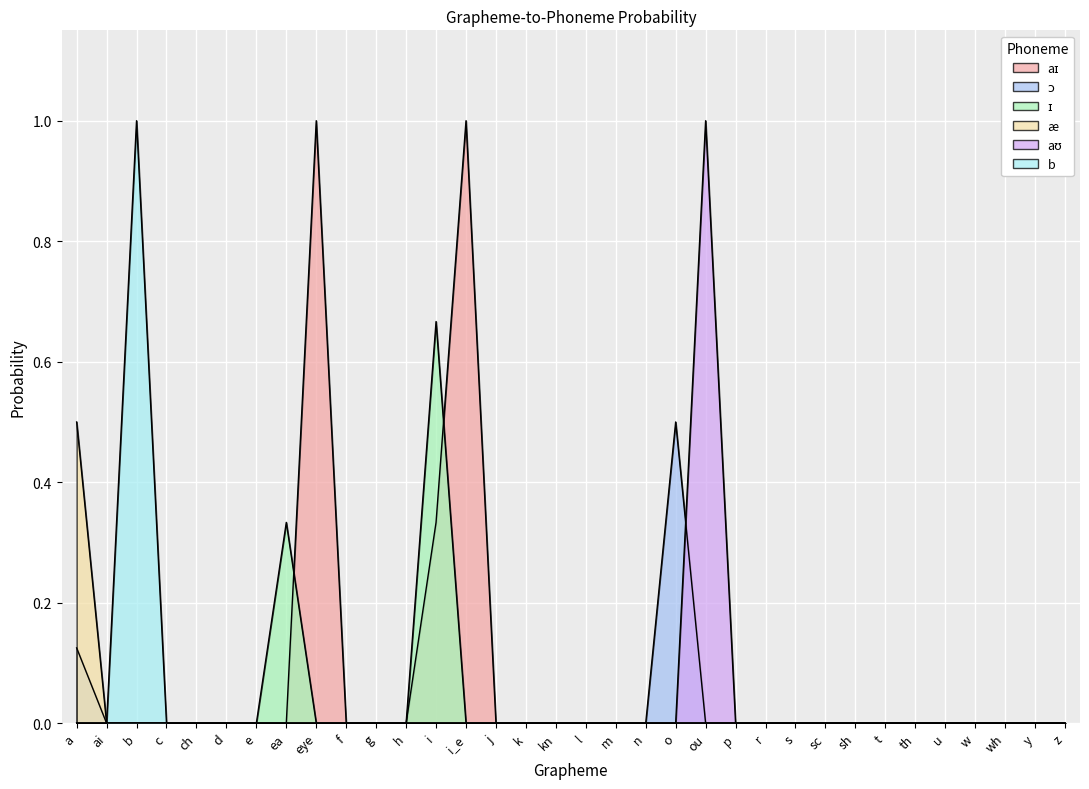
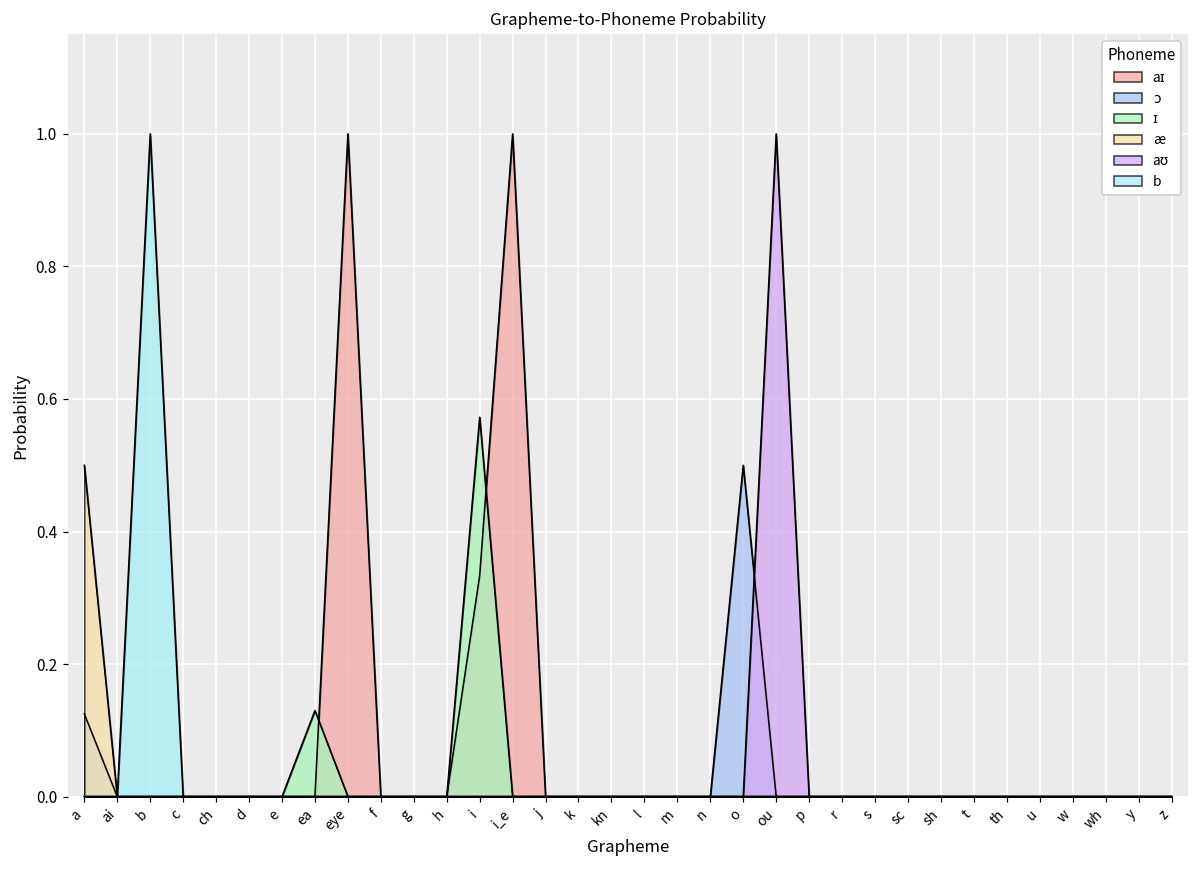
ɪ, ea: 0.33 -> 0.13
ɪ, i: 0.67 -> 0.57
